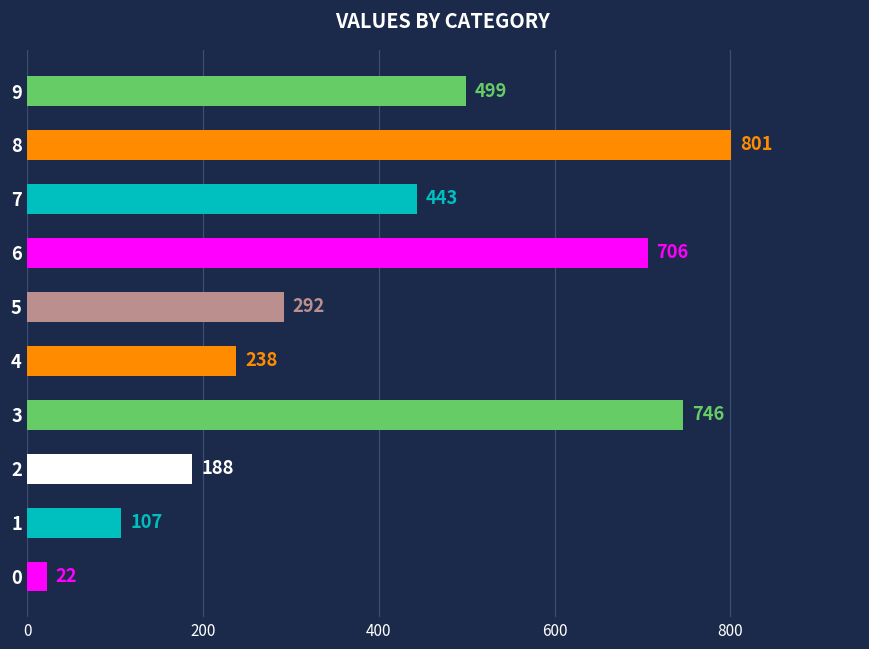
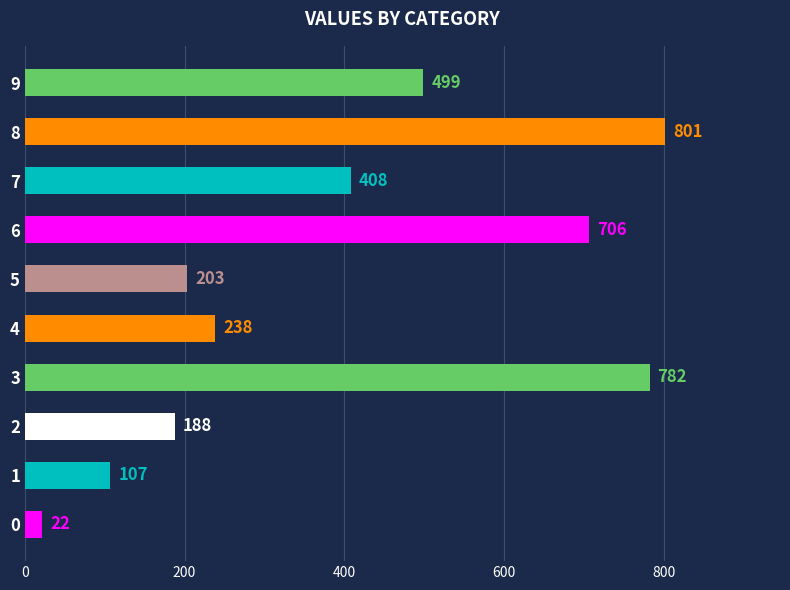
7: 443 -> 408
5: 292 -> 203
3: 746 -> 782
